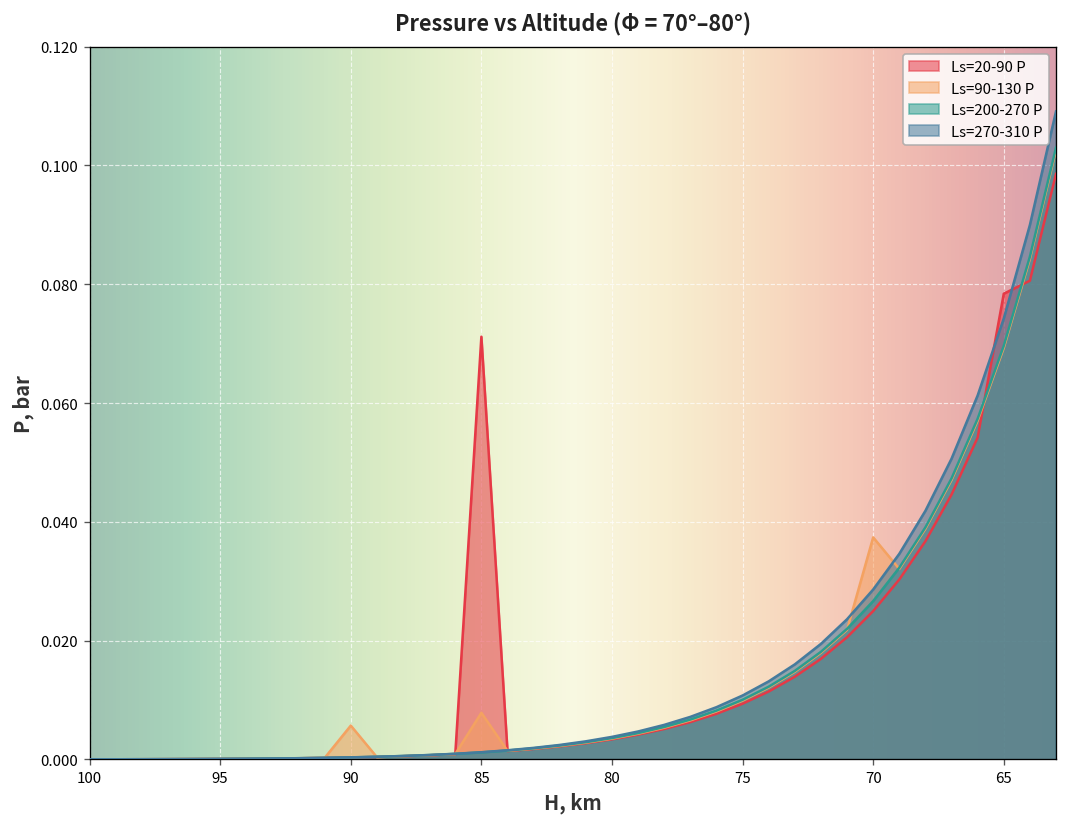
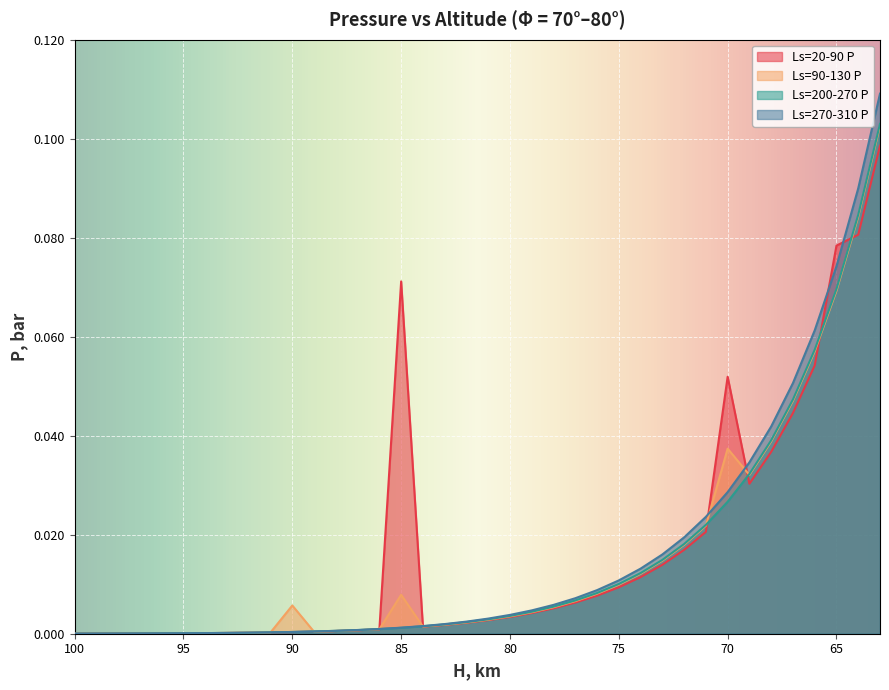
Ls=20-90 P, 70: 0.025 -> 0.052
